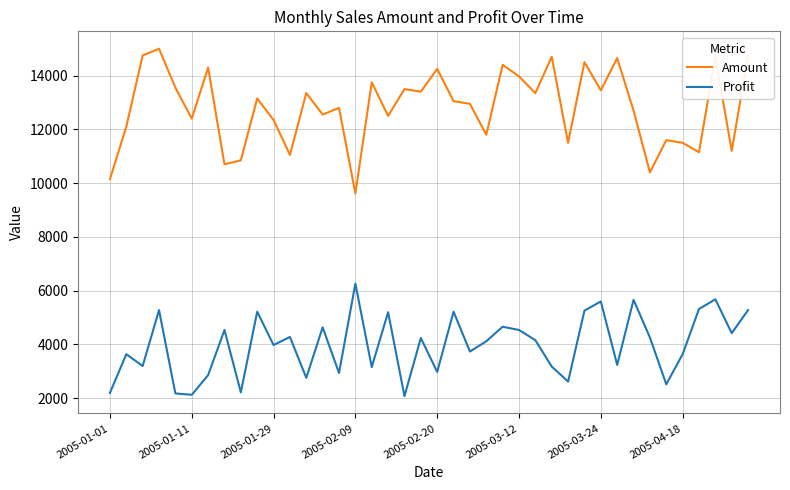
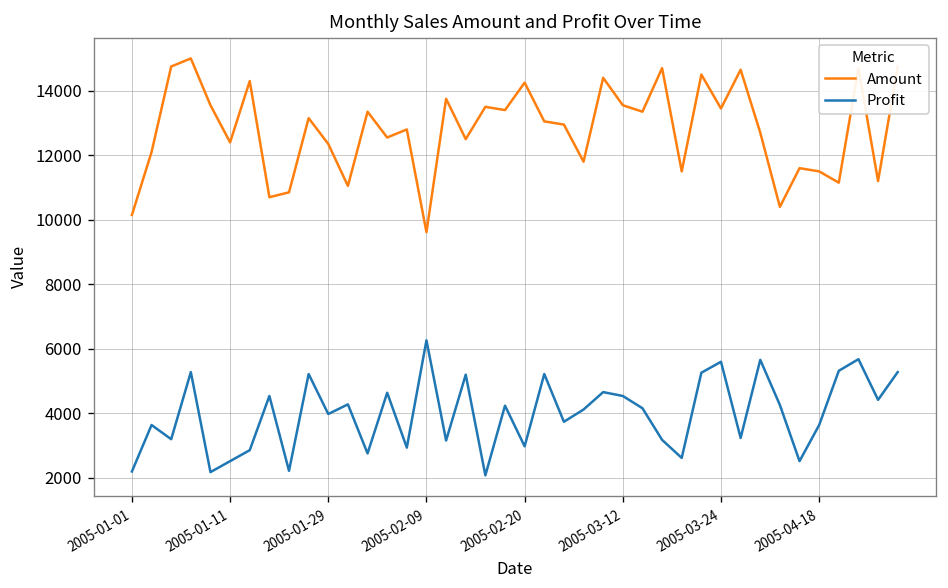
Profit, 2005-01-11: 2100 -> 2500
Amount, 2005-03-12: 14000 -> 13600
